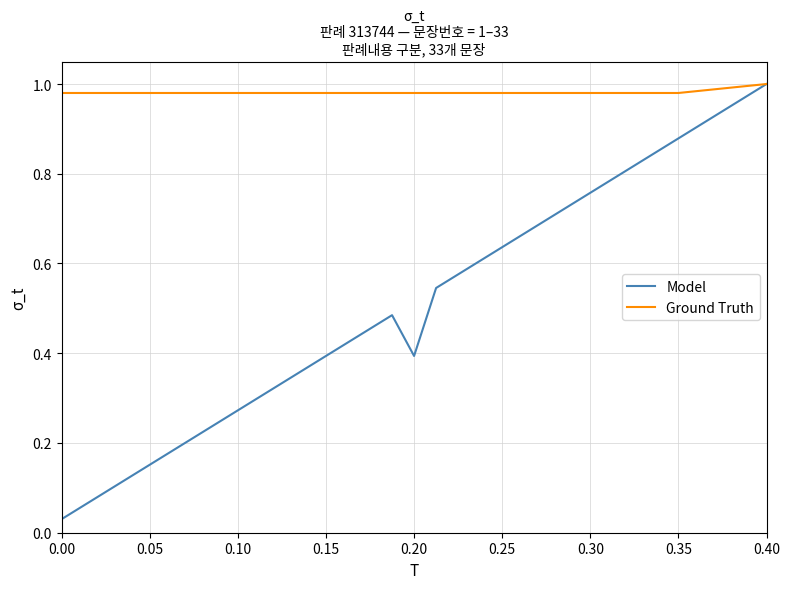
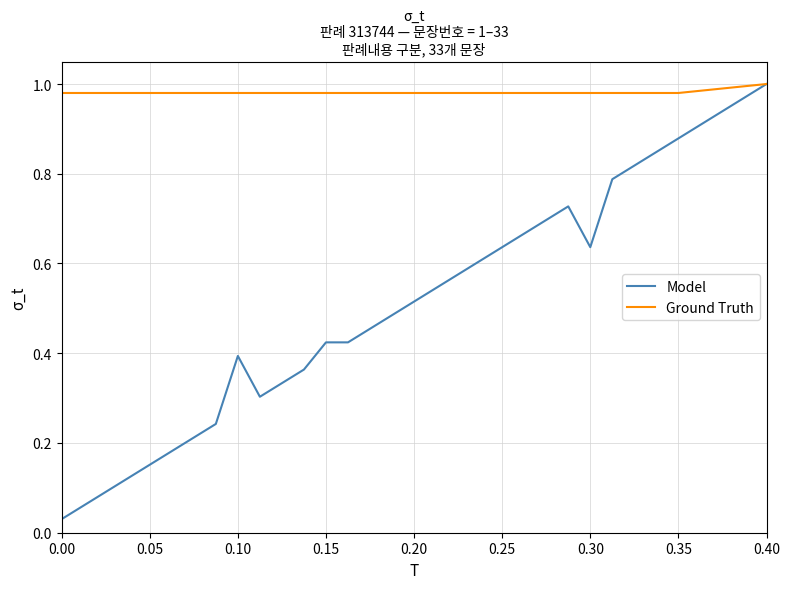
Model, 0.10: 0.27 -> 0.39
Model, 0.15: 0.39 -> 0.42
Model, 0.20: 0.39 -> 0.52
Model, 0.30: 0.76 -> 0.64
